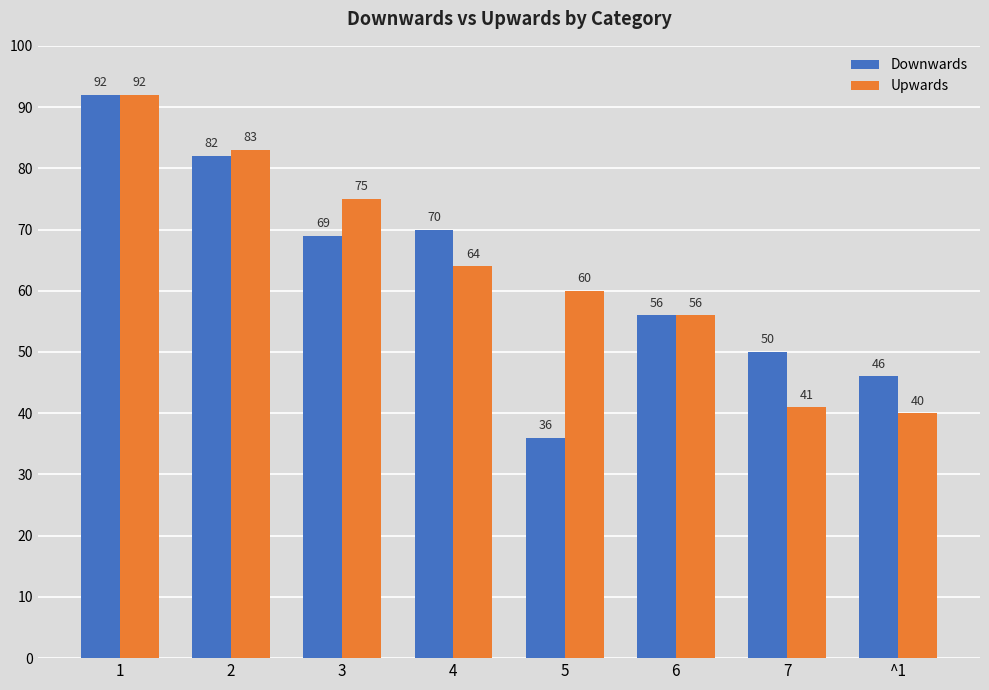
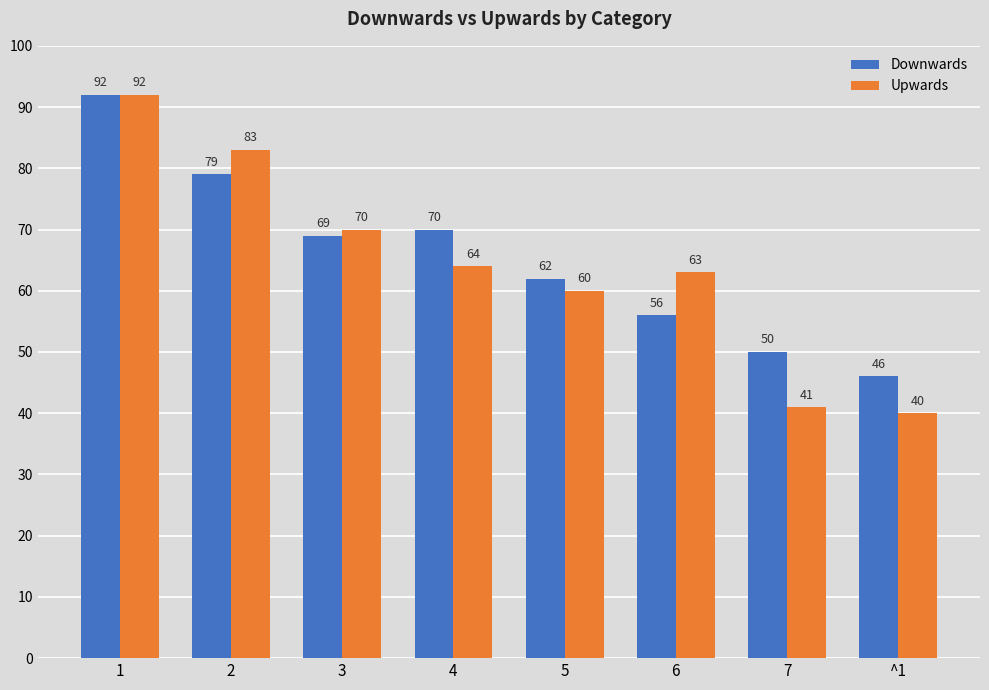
Downwards, 2: 82 -> 79
Upwards, 3: 75 -> 70
Downwards, 5: 36 -> 62
Upwards, 6: 56 -> 63
